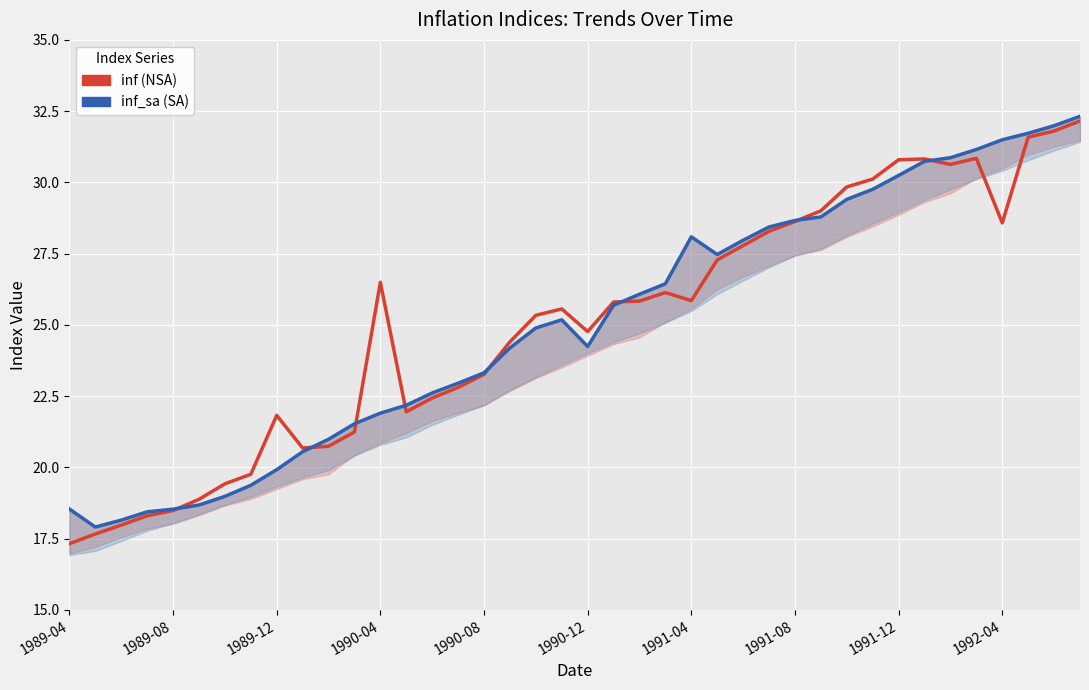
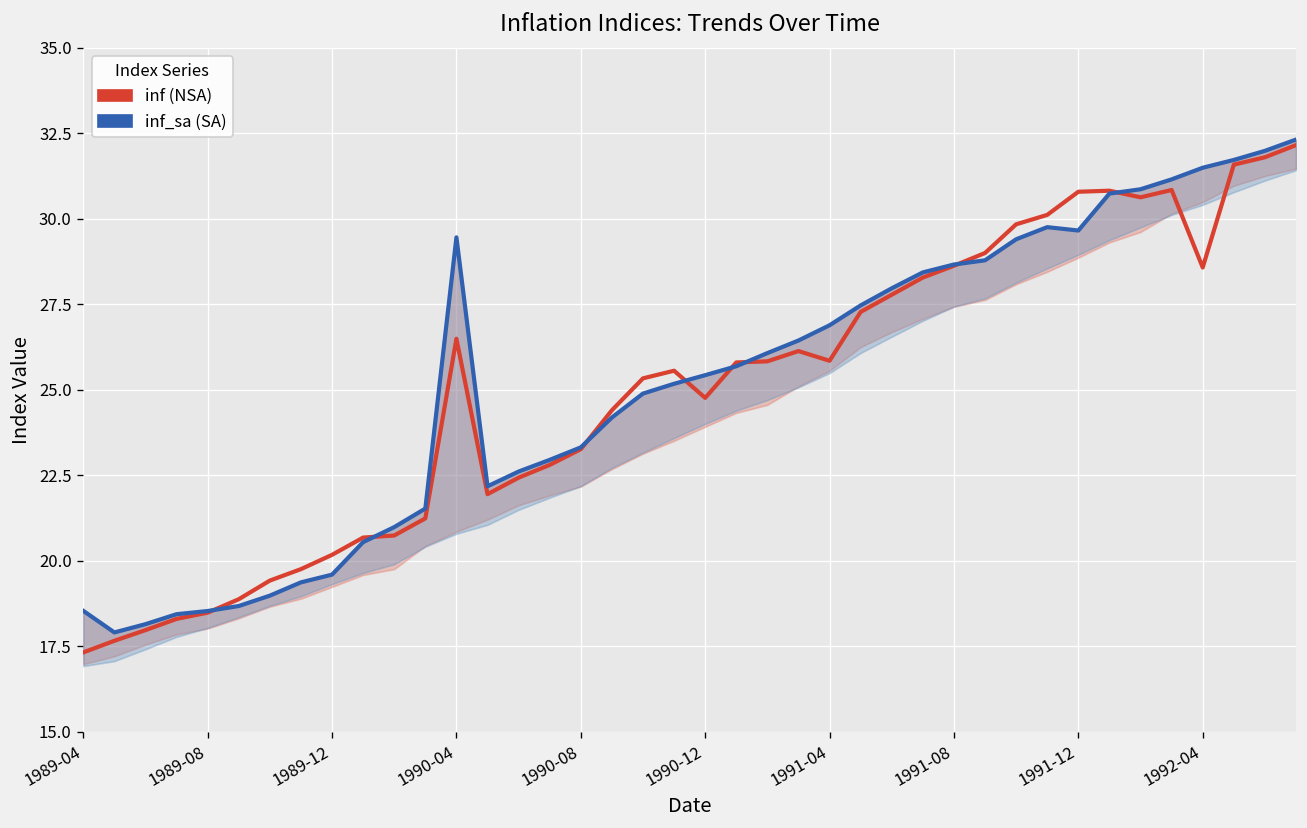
inf (NSA), 1989-12: 21.8 -> 20.2
inf_sa (SA), 1989-12: 19.9 -> 19.6
inf_sa (SA), 1990-04: 21.9 -> 29.5
inf_sa (SA), 1990-12: 24.2 -> 25.4
inf_sa (SA), 1991-04: 28.1 -> 26.9
inf_sa (SA), 1991-12: 30.2 -> 29.7
